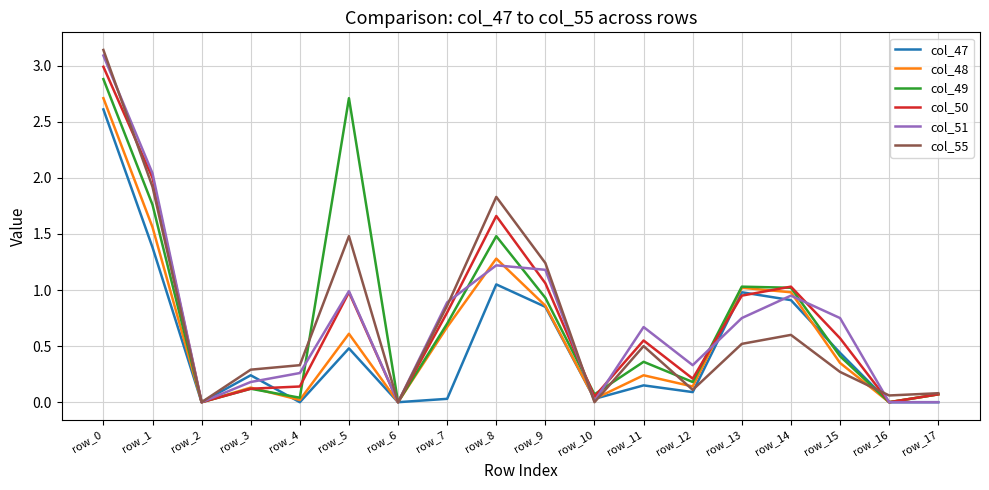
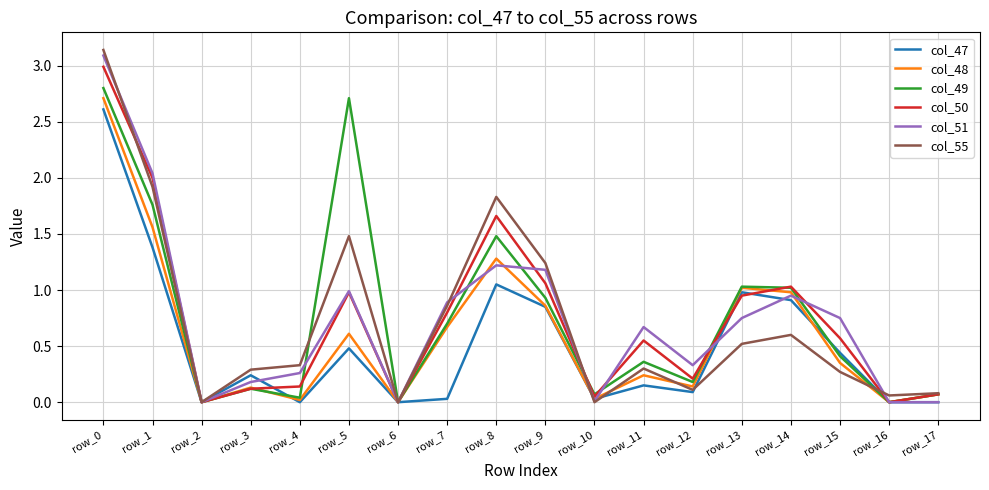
col_49, row_0: 2.88 -> 2.80
col_55, row_11: 0.5 -> 0.3
